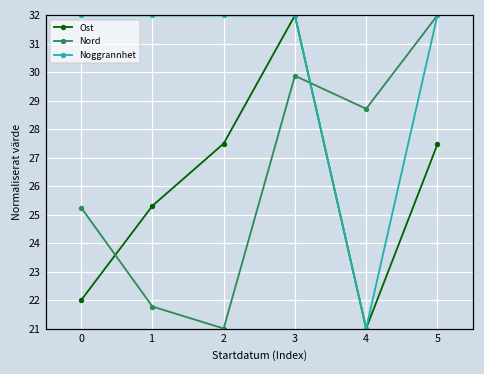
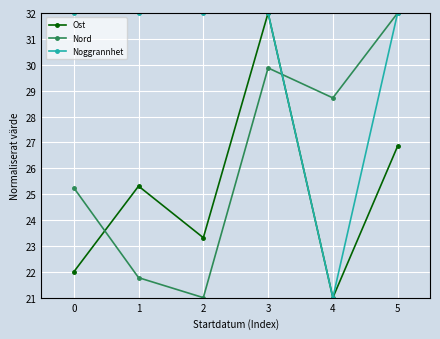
Ost, 2: 27.5 -> 23.3
Ost, 5: 27.5 -> 26.9
